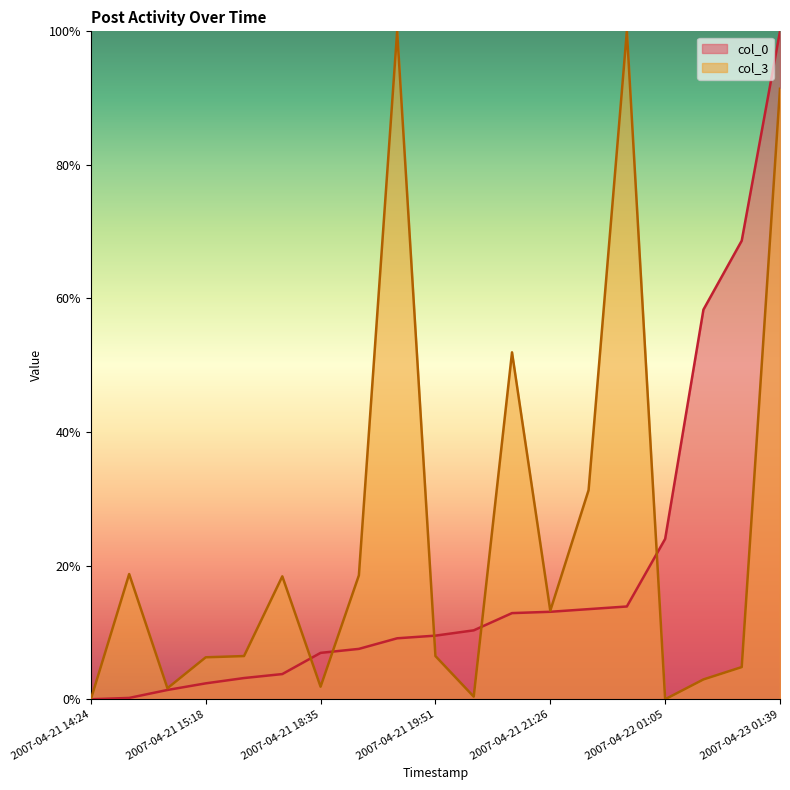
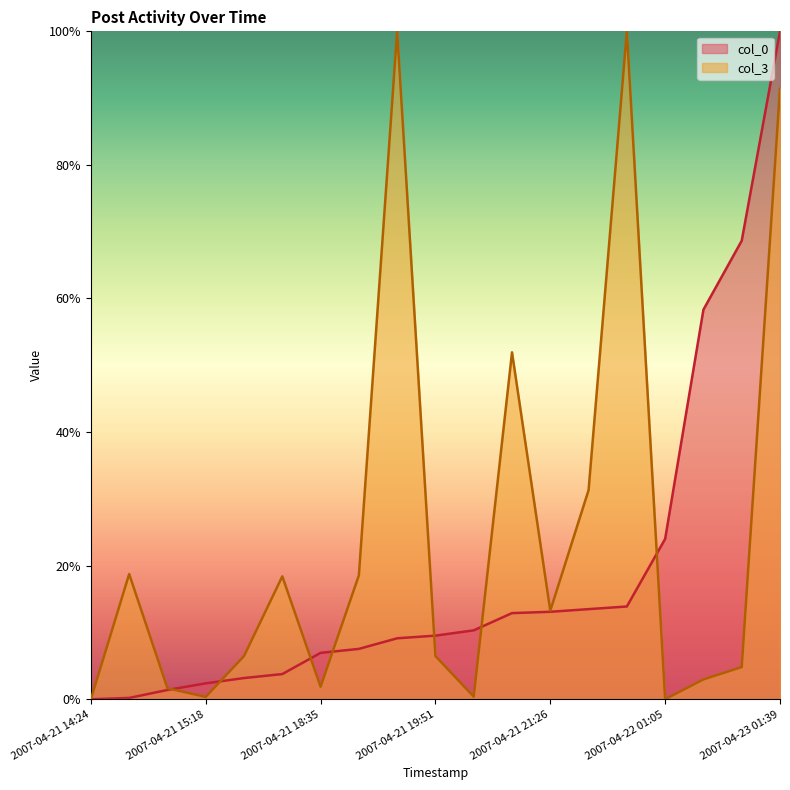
col_3, 2007-04-21 15:18: 6% -> 0%
